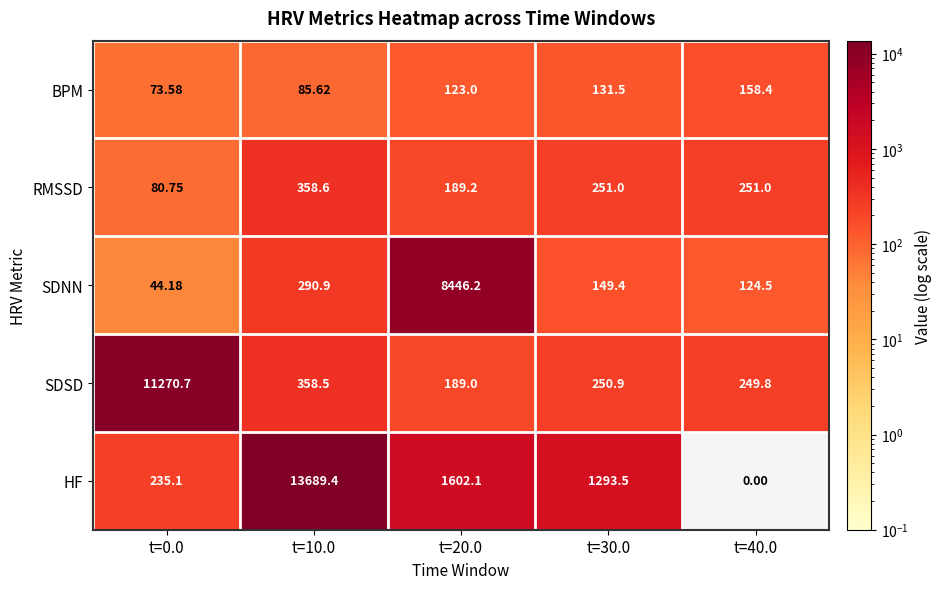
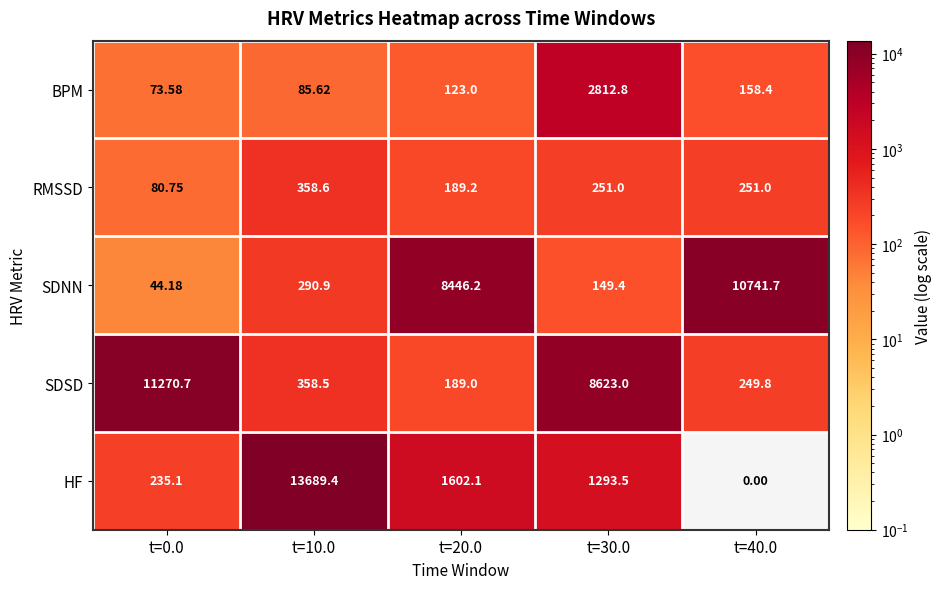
BPM, t=30.0: 131.5 -> 2812.8
SDNN, t=40.0: 124.5 -> 10741.7
SDSD, t=30.0: 250.9 -> 8623.0
